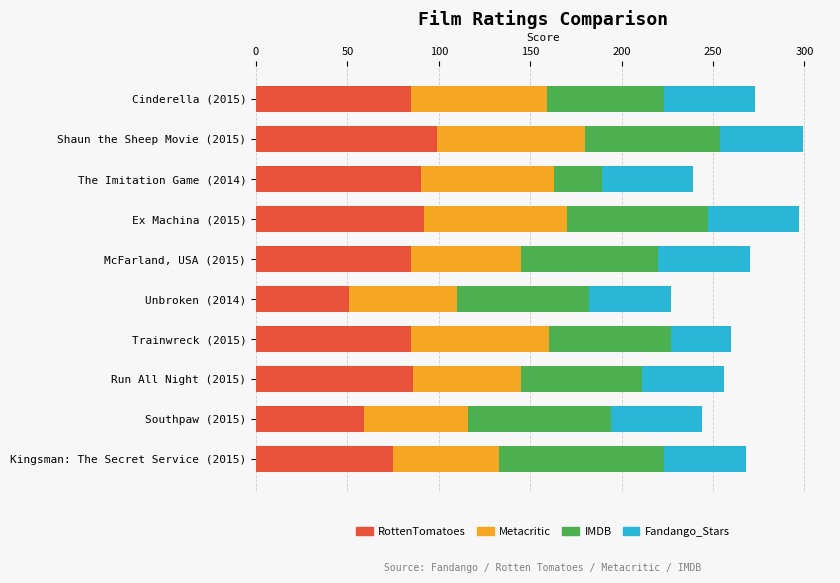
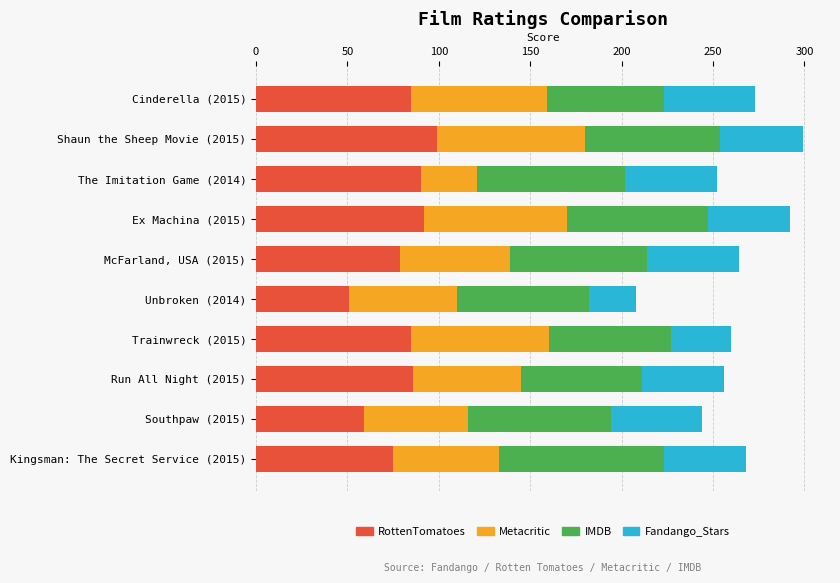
Metacritic, The Imitation Game (2014): 73 -> 31
IMDB, The Imitation Game (2014): 26 -> 81
Fandango_Stars, Ex Machina (2015): 50 -> 45
RottenTomatoes, McFarland, USA (2015): 85 -> 79
Fandango_Stars, Unbroken (2014): 45 -> 26
